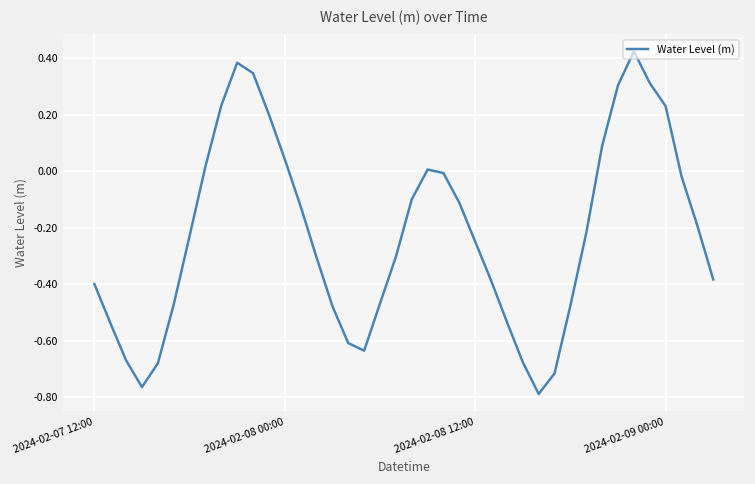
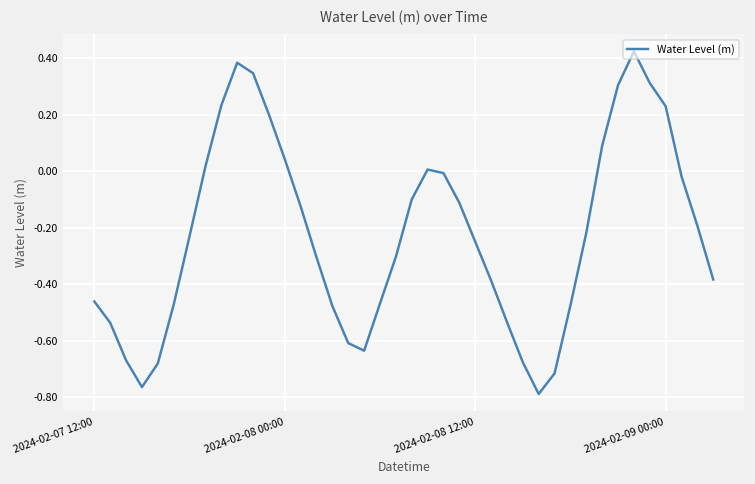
2024-02-07 12:00: -0.40 -> -0.46
